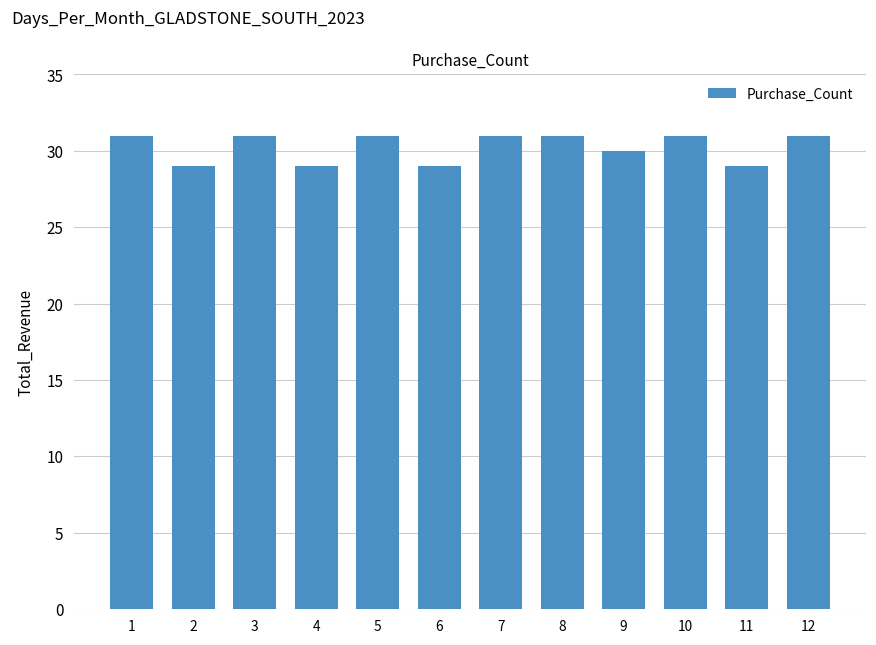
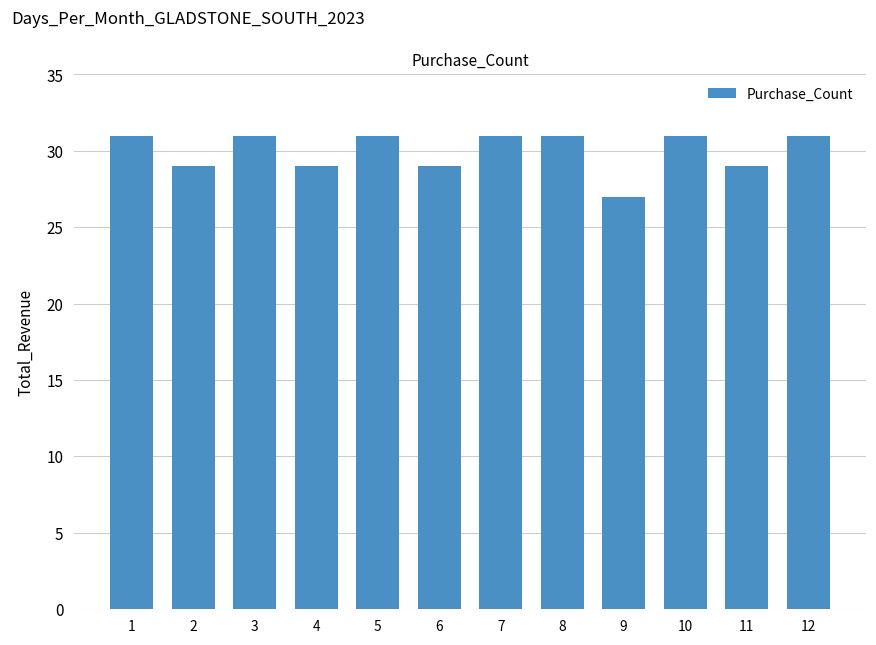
9: 30 -> 27
